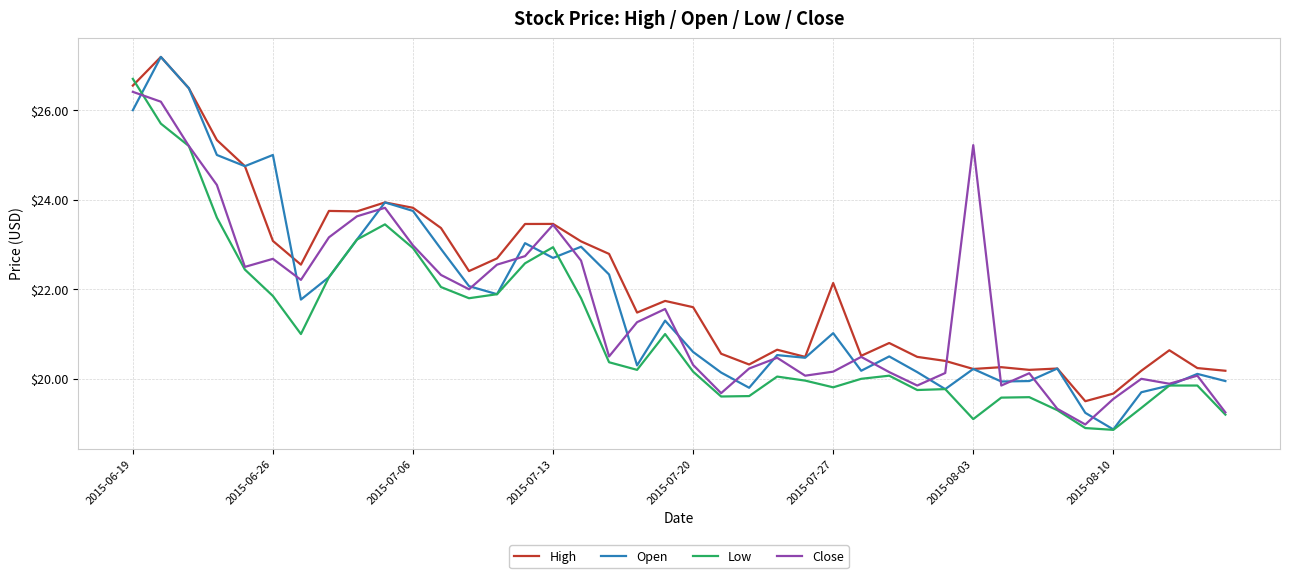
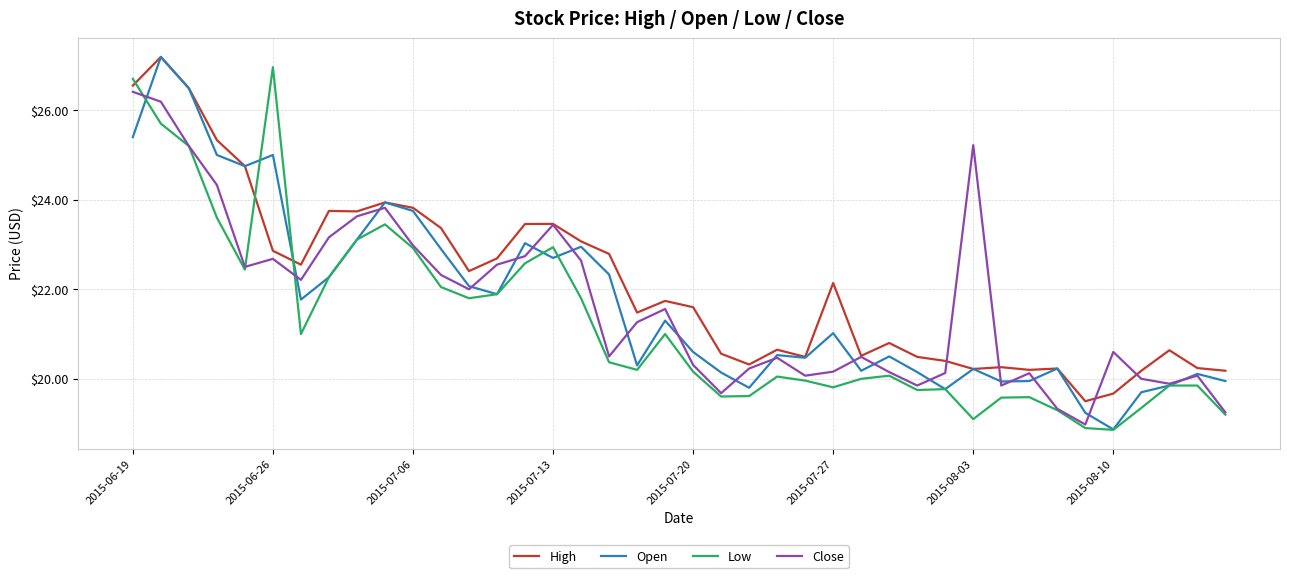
Open, 2015-06-19: $26.0 -> $25.4
High, 2015-06-26: $23.1 -> $22.9
Low, 2015-06-26: $21.9 -> $27.0
Close, 2015-08-10: $19.6 -> $20.6
